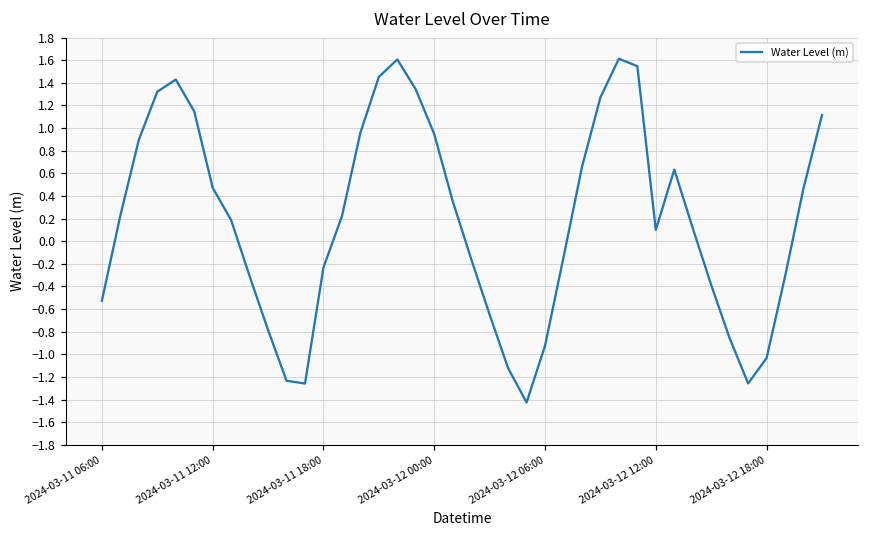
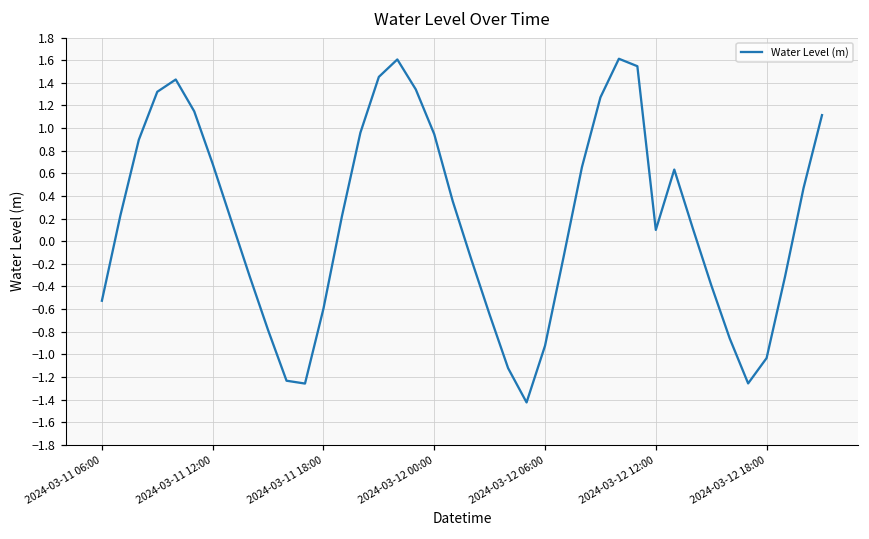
2024-03-11 12:00: 0.47 -> 0.68
2024-03-11 18:00: -0.23 -> -0.60
